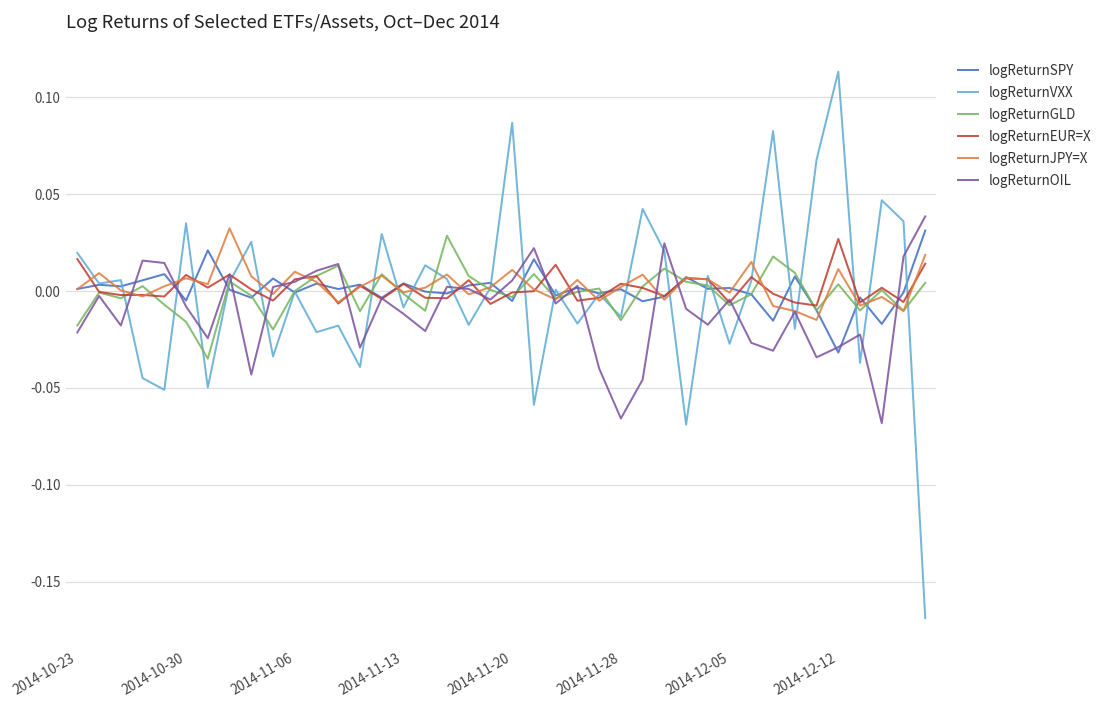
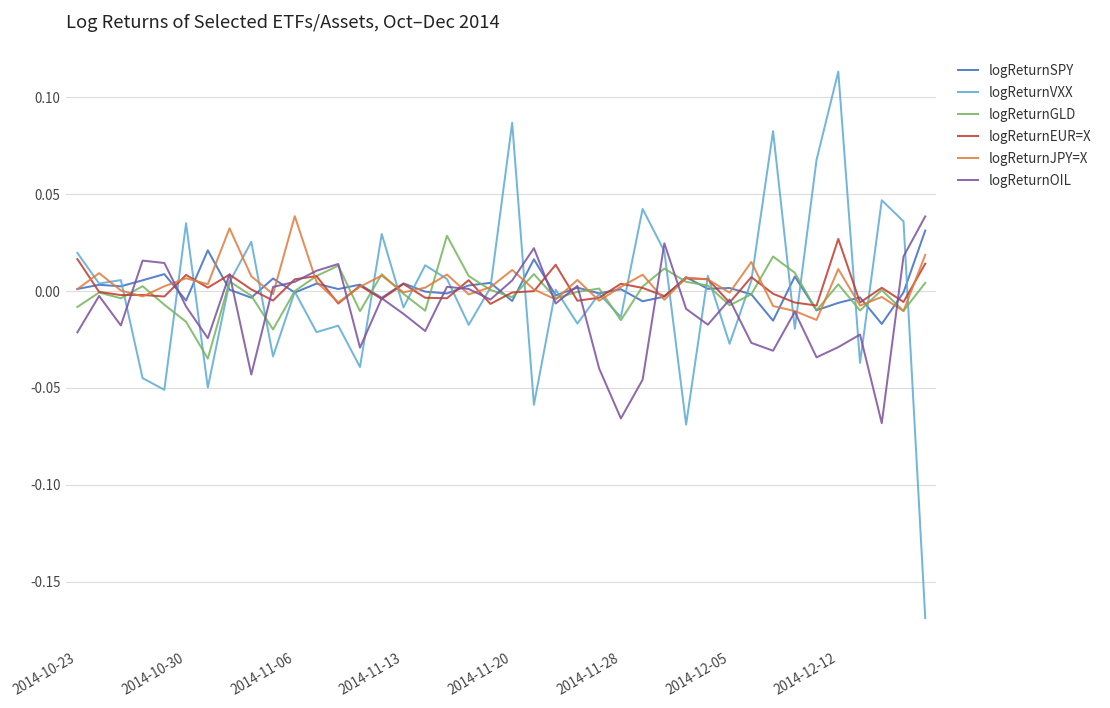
logReturnGLD, 2014-10-23: -0.018 -> -0.008
logReturnJPY=X, 2014-11-06: 0.010 -> 0.039
logReturnSPY, 2014-12-12: -0.032 -> -0.006
